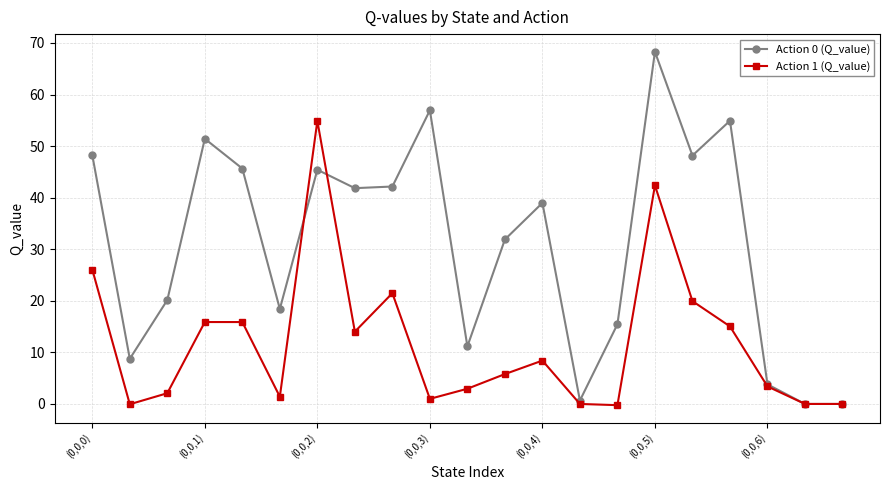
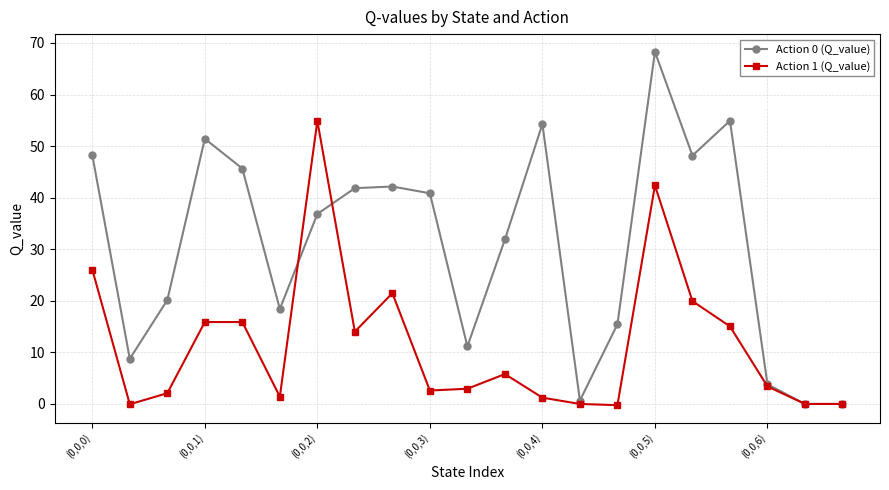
Action 0 (Q_value), (0,0,2): 45 -> 37
Action 0 (Q_value), (0,0,3): 57 -> 41
Action 1 (Q_value), (0,0,3): 1 -> 3
Action 0 (Q_value), (0,0,4): 39 -> 54
Action 1 (Q_value), (0,0,4): 8 -> 1
